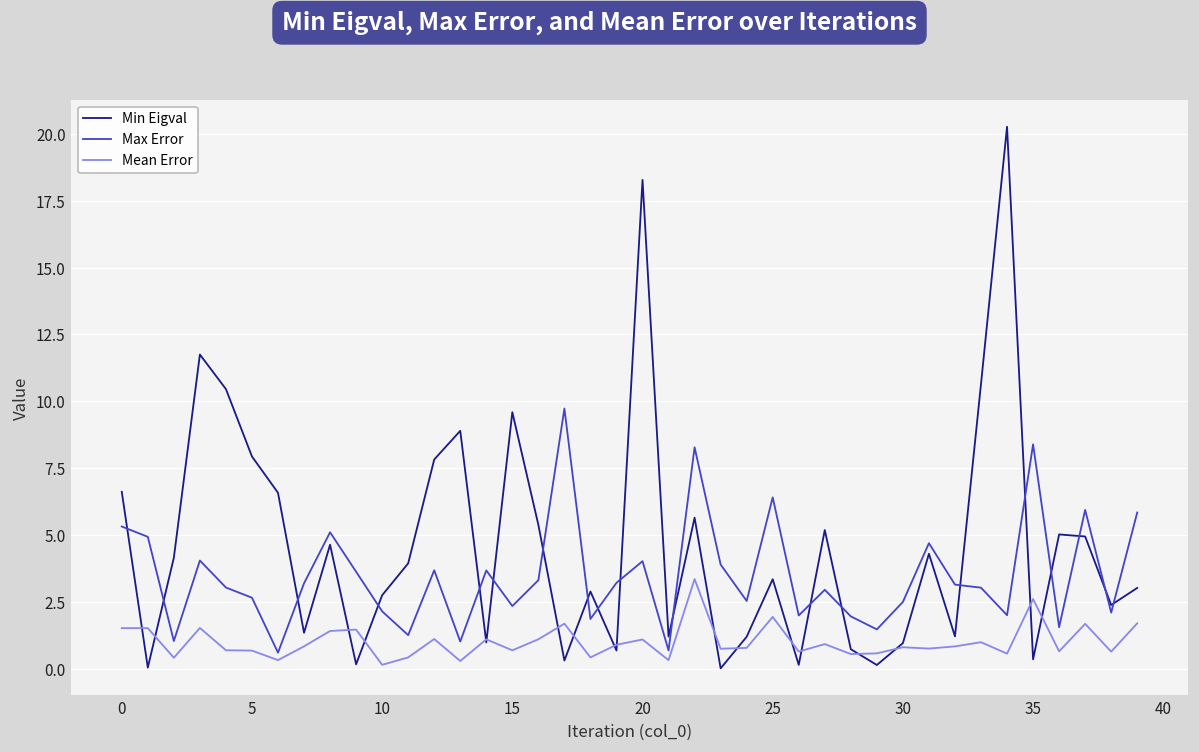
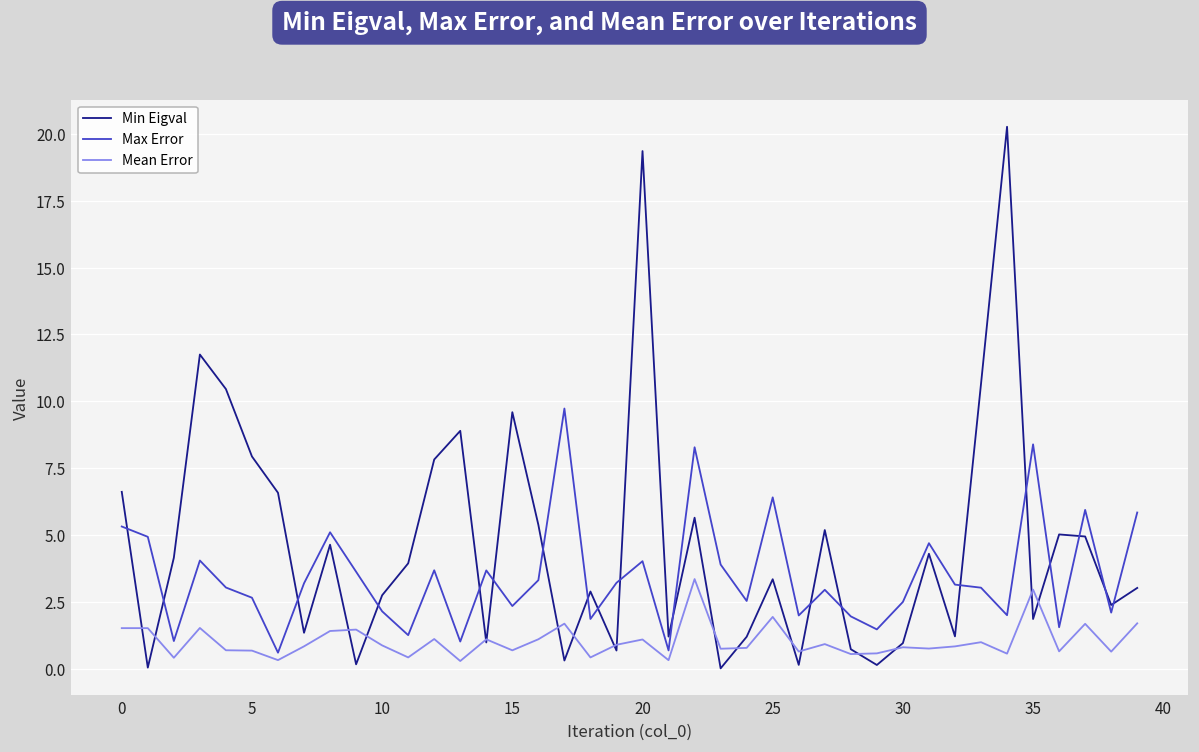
Mean Error, 10: 0.1 -> 0.9
Min Eigval, 20: 18.3 -> 19.4
Min Eigval, 35: 0.4 -> 1.9
Mean Error, 35: 2.6 -> 3.0
